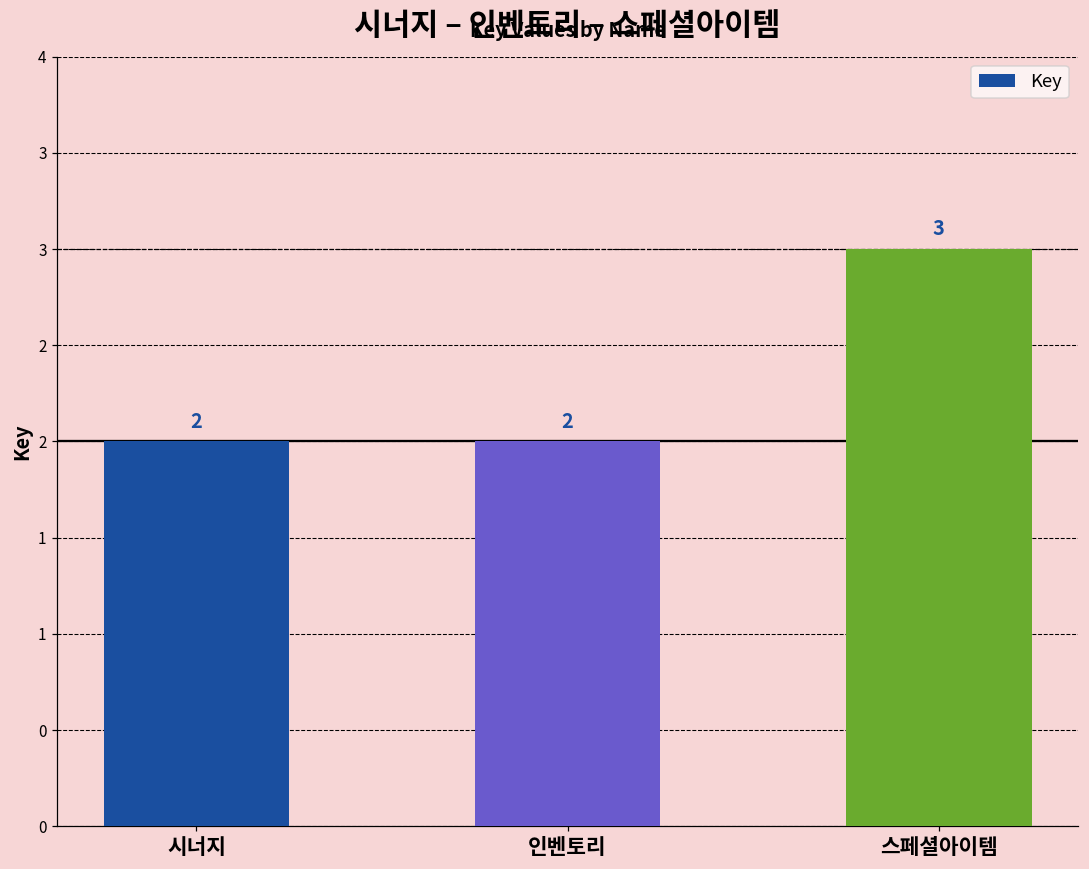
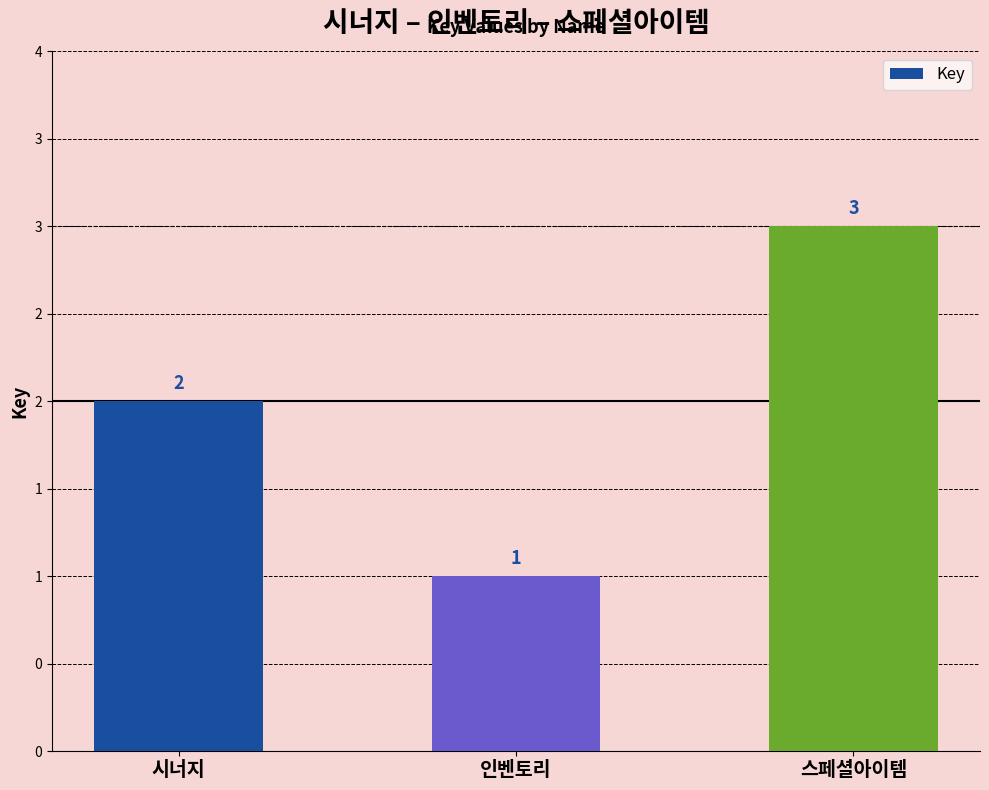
인벤토리: 2 -> 1
